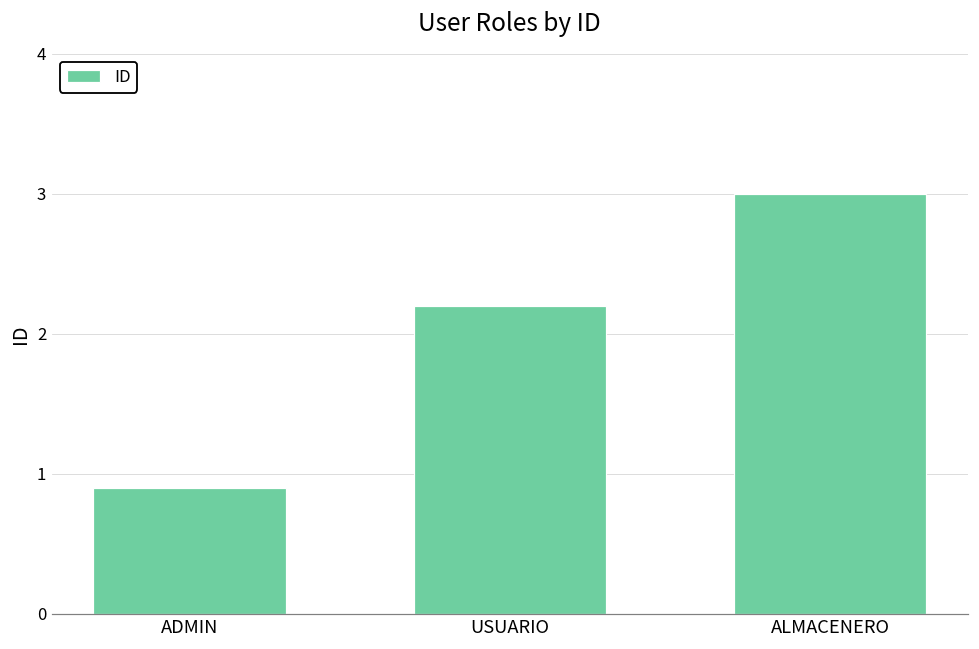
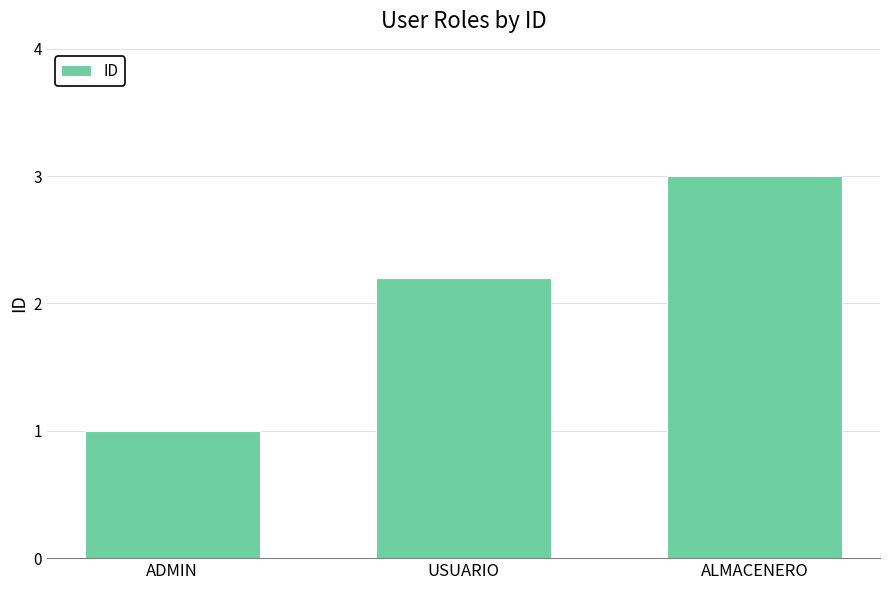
ADMIN: 0.9 -> 1.0
